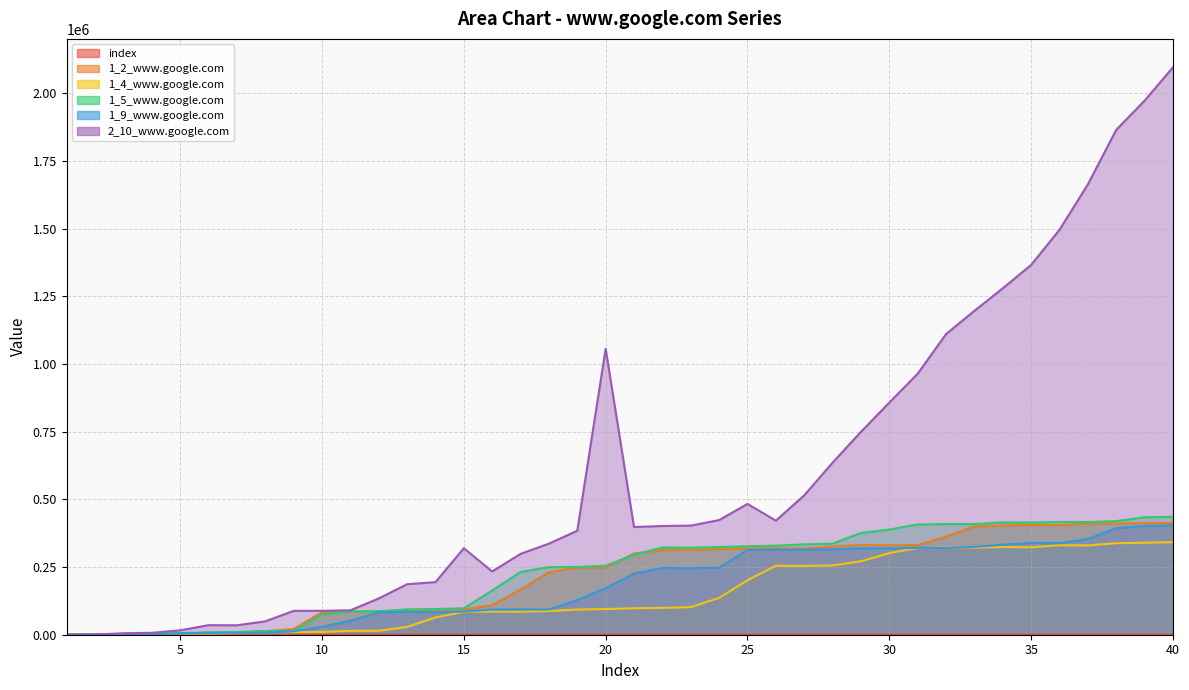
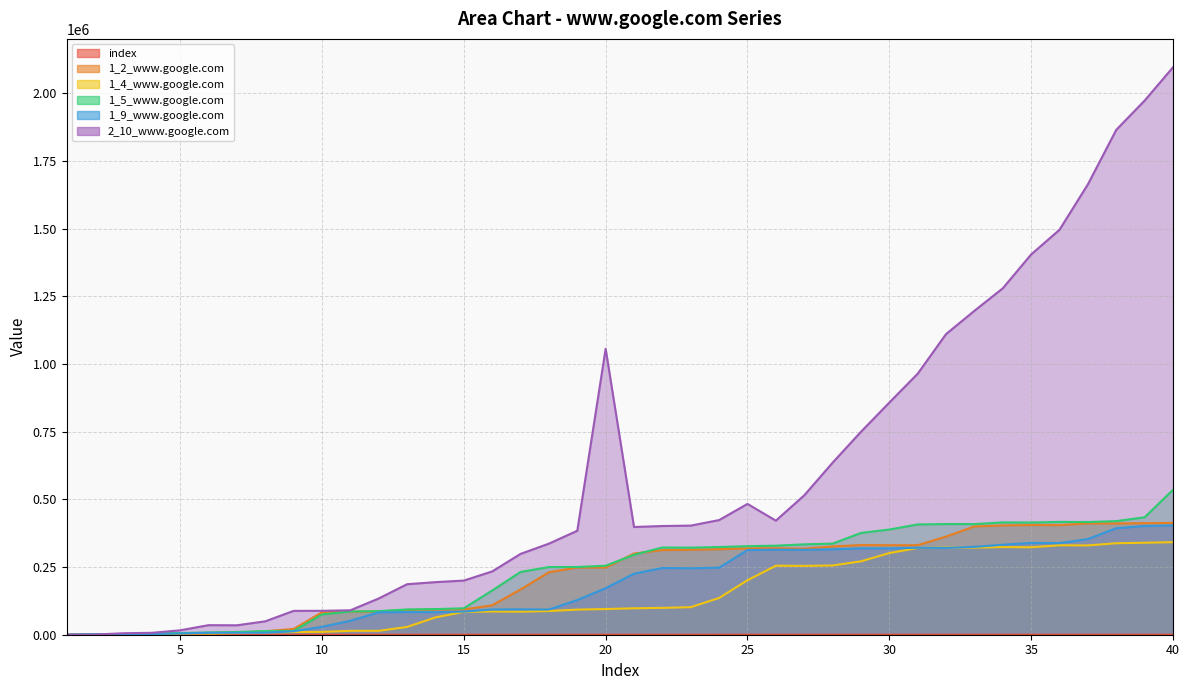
2_10_www.google.com, 15: 320000 -> 200000
2_10_www.google.com, 35: 1370000 -> 1410000
1_5_www.google.com, 40: 440000 -> 540000
